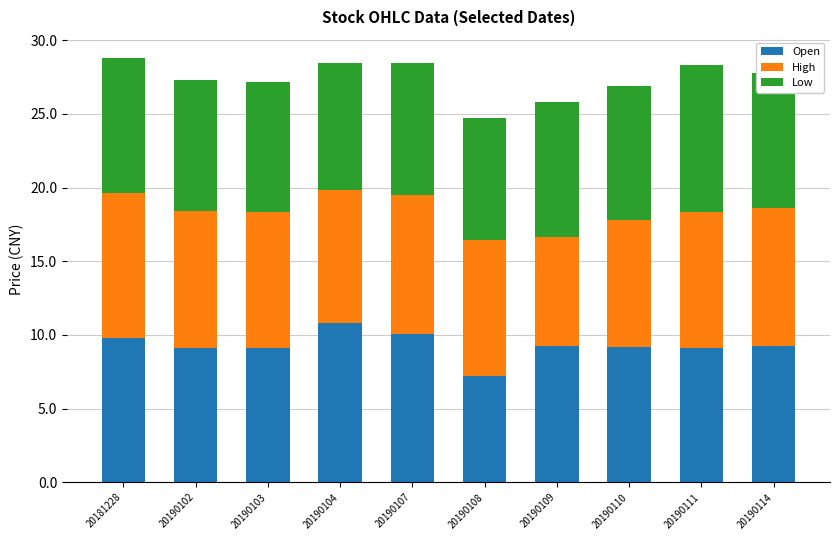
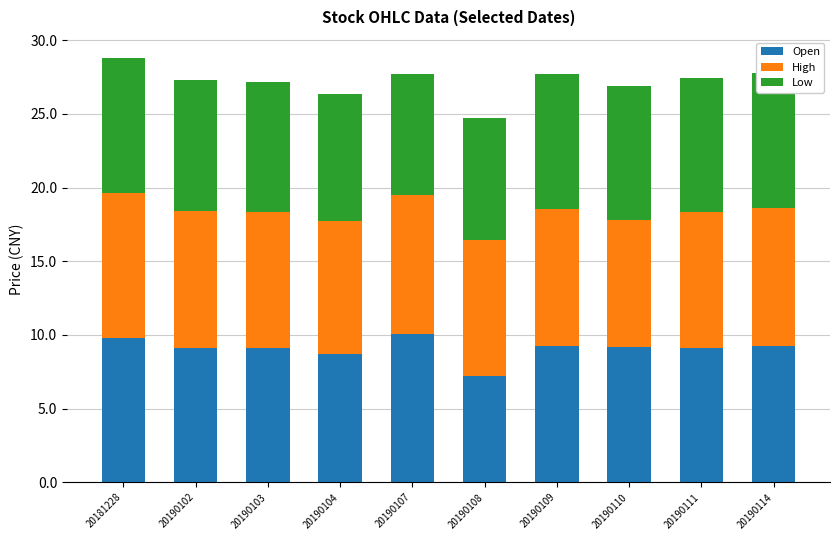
Open, 20190104: 10.8 -> 8.7
Low, 20190107: 9.0 -> 8.2
High, 20190109: 7.4 -> 9.3
Low, 20190111: 10.0 -> 9.1
